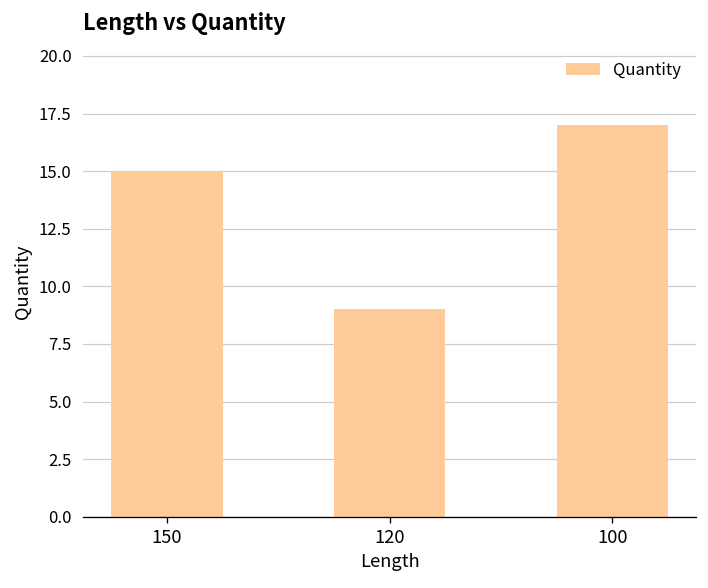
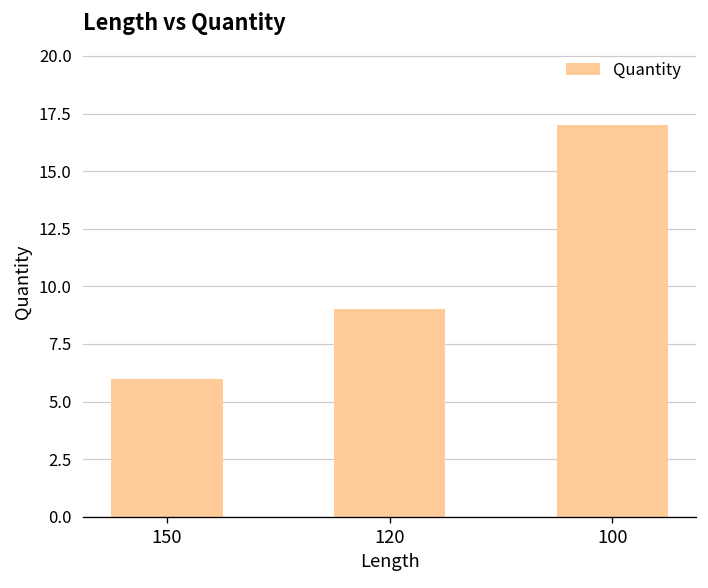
150: 15 -> 6
